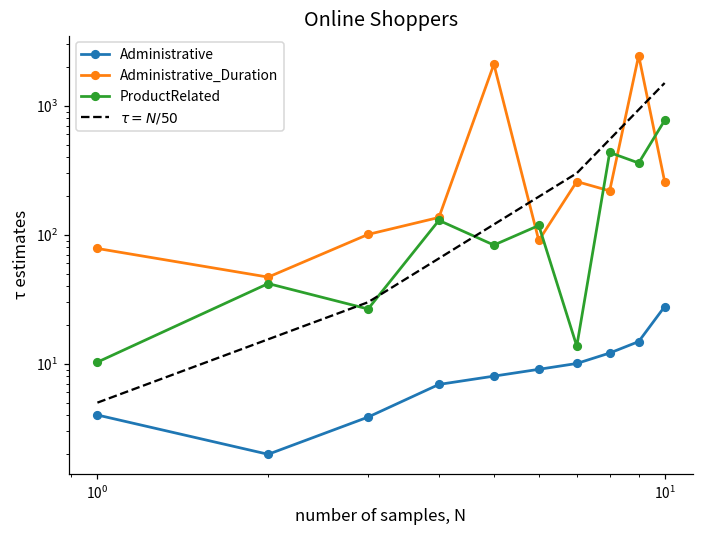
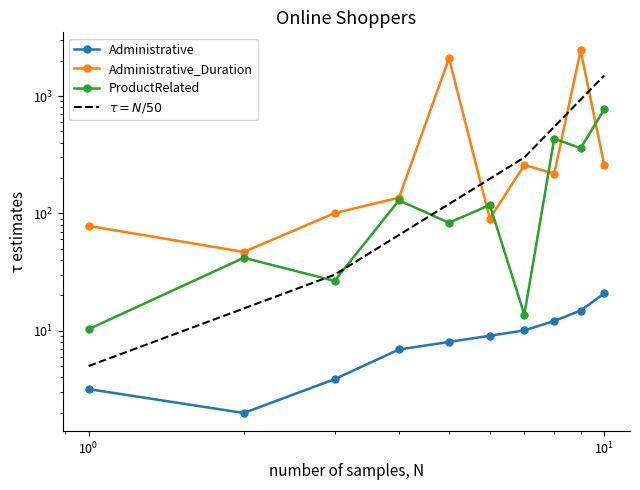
Administrative, 10^0: 4.0 -> 3.2
Administrative, 10^1: 28 -> 21
